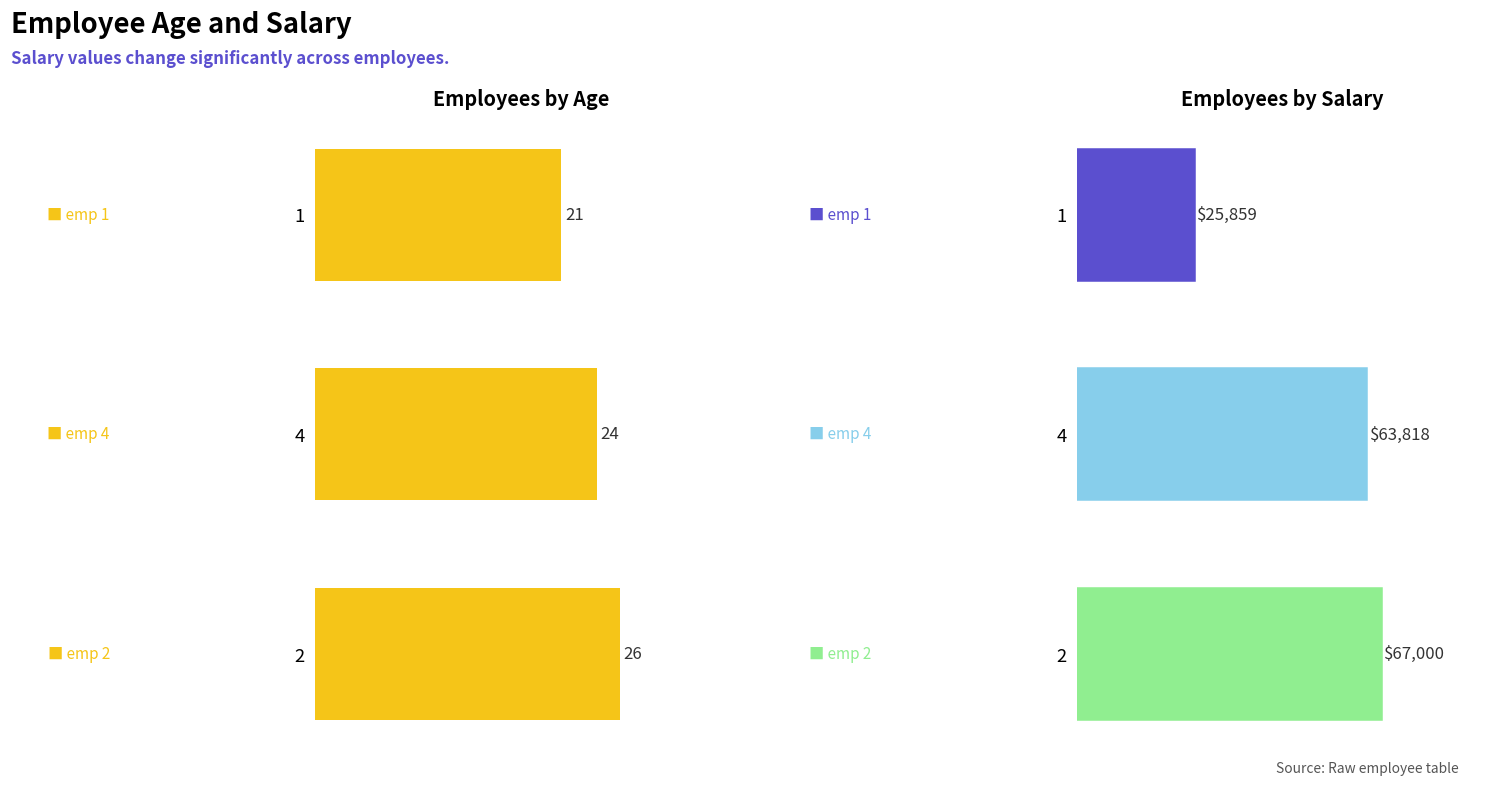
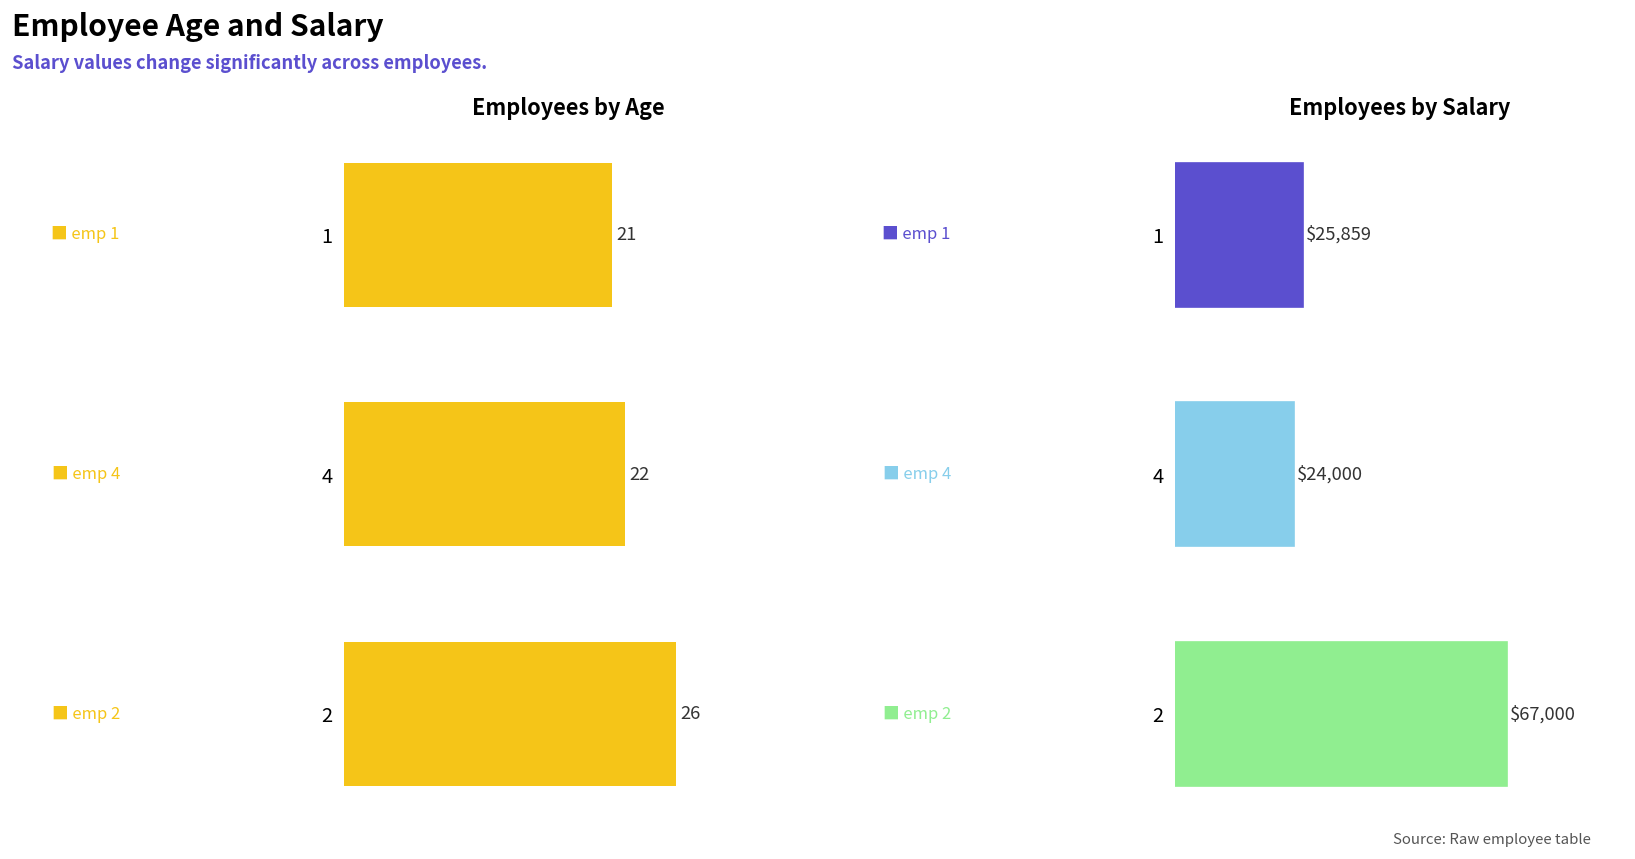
Employees by Age, 4: 24 -> 22
Employees by Salary, 4: $63,818 -> $24,000
